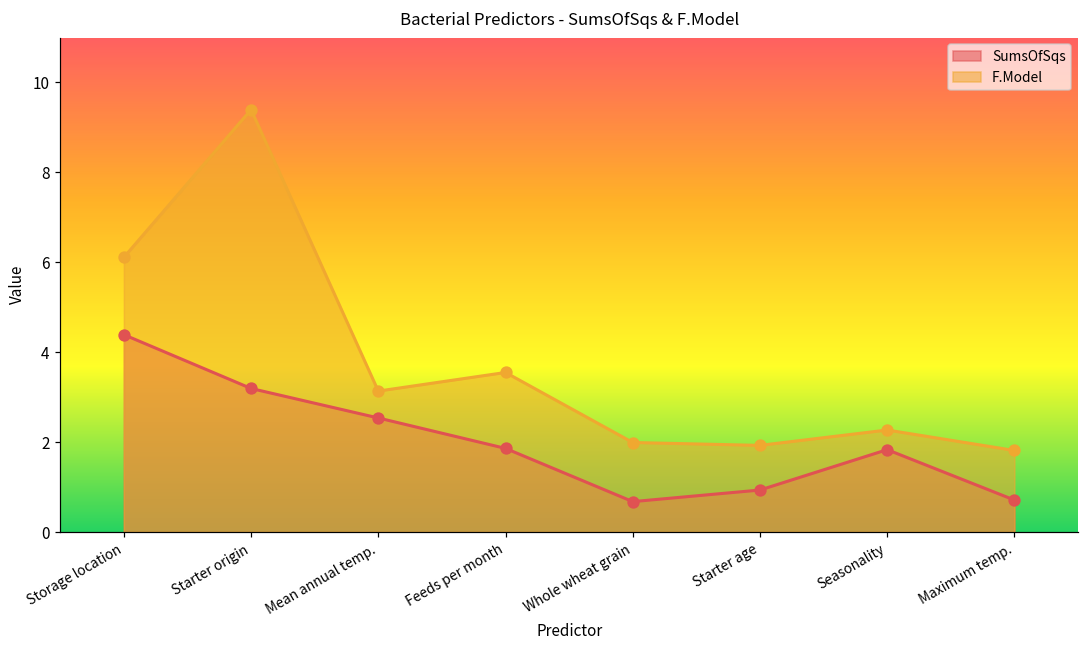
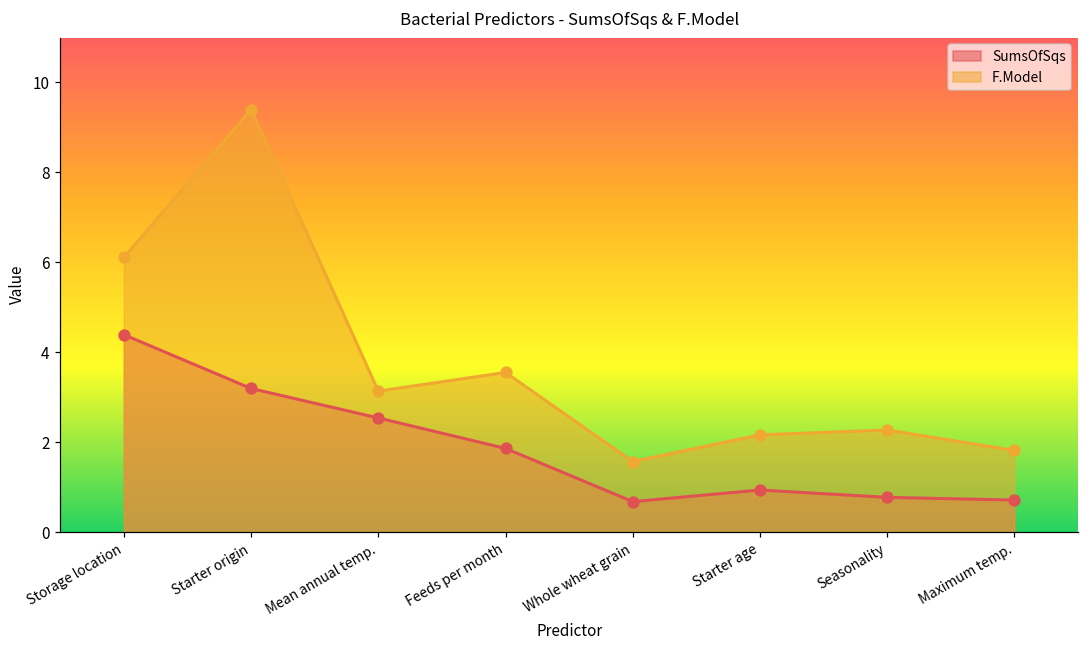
F.Model, Whole wheat grain: 2.0 -> 1.6
F.Model, Starter age: 1.9 -> 2.2
SumsOfSqs, Seasonality: 1.8 -> 0.8
